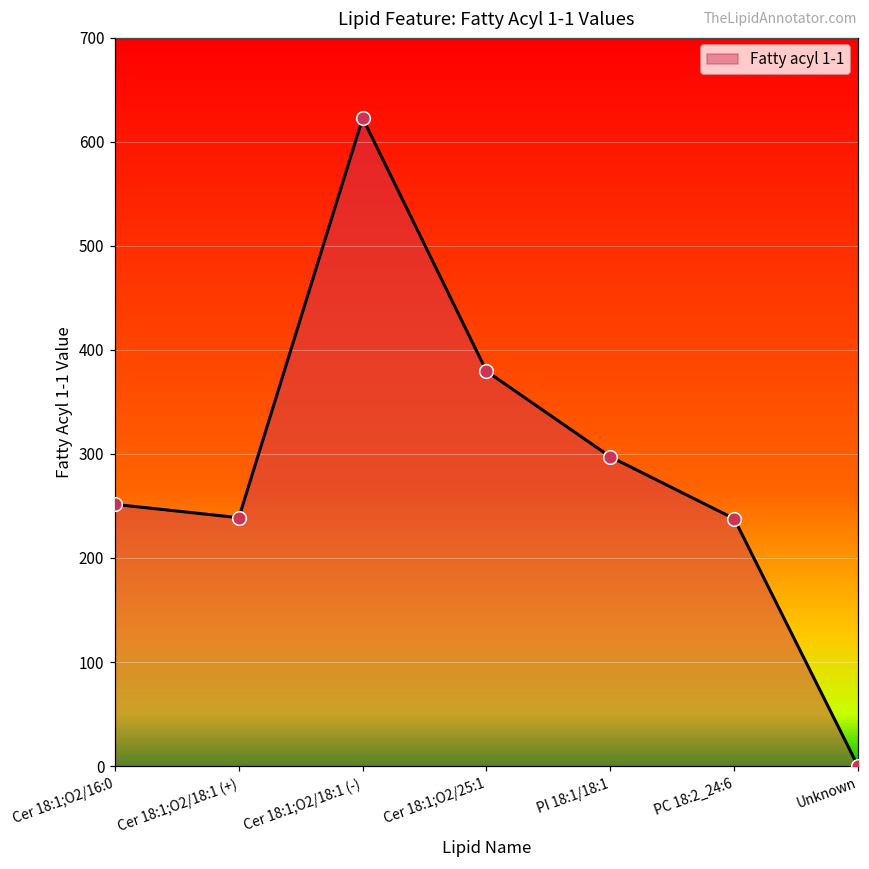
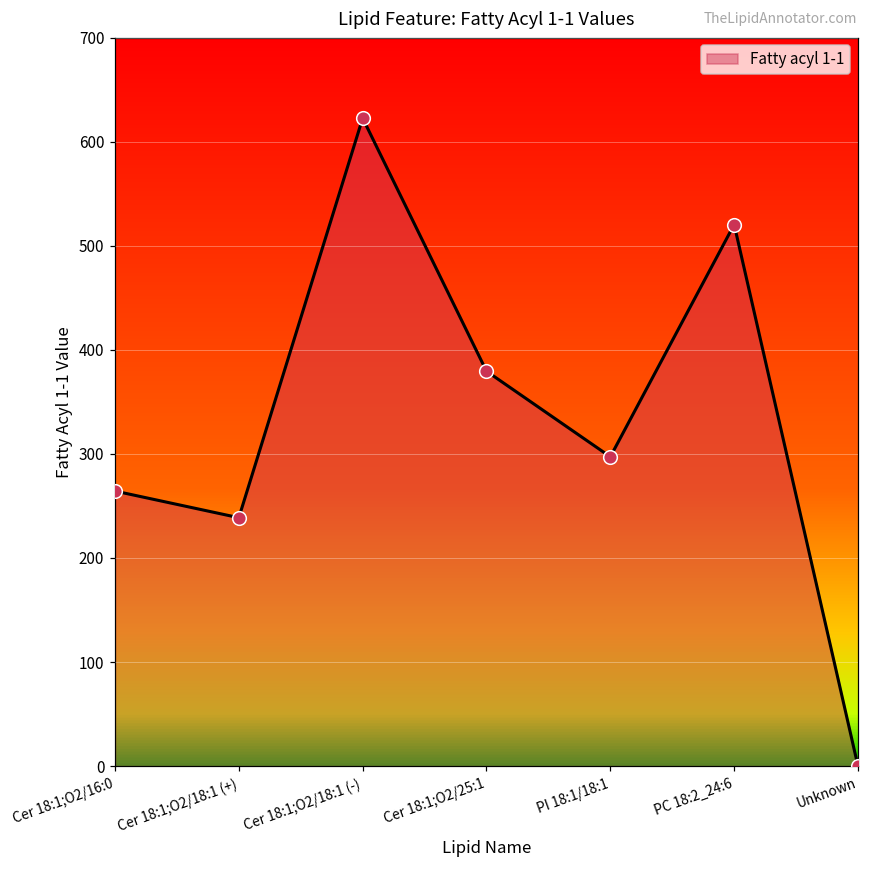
Cer 18:1;O2/16:0: 250 -> 260
PC 18:2_24:6: 240 -> 520
